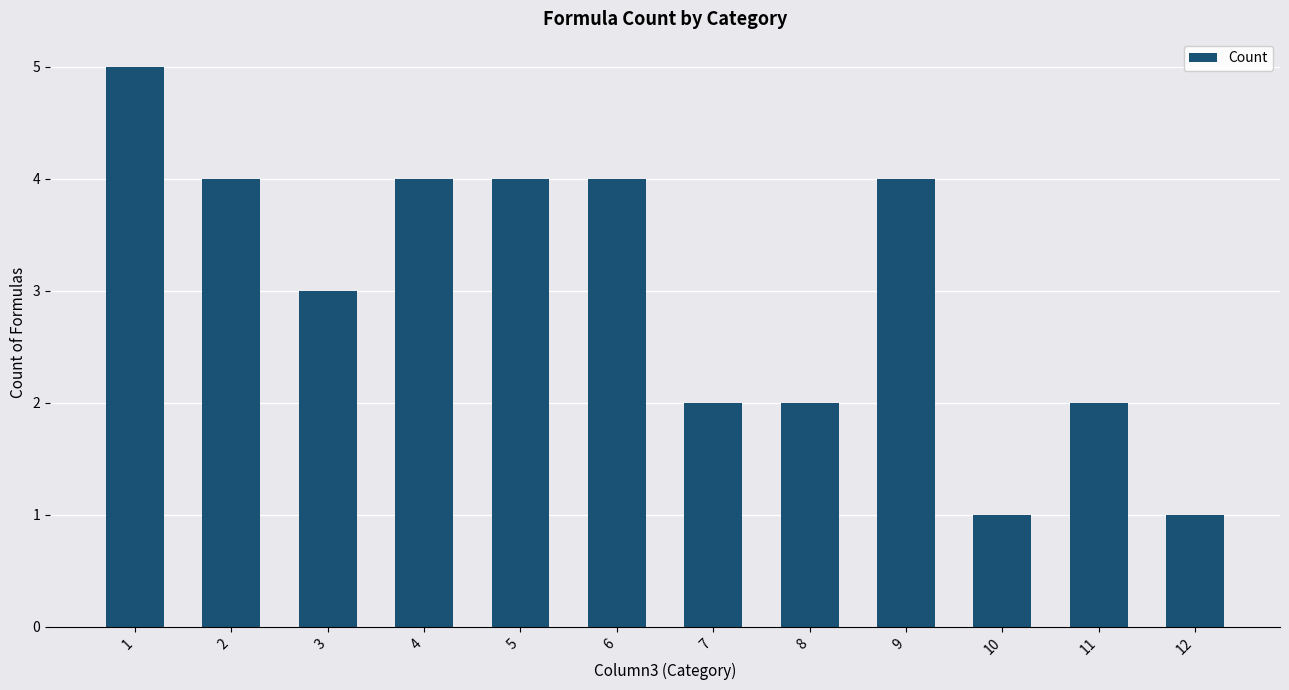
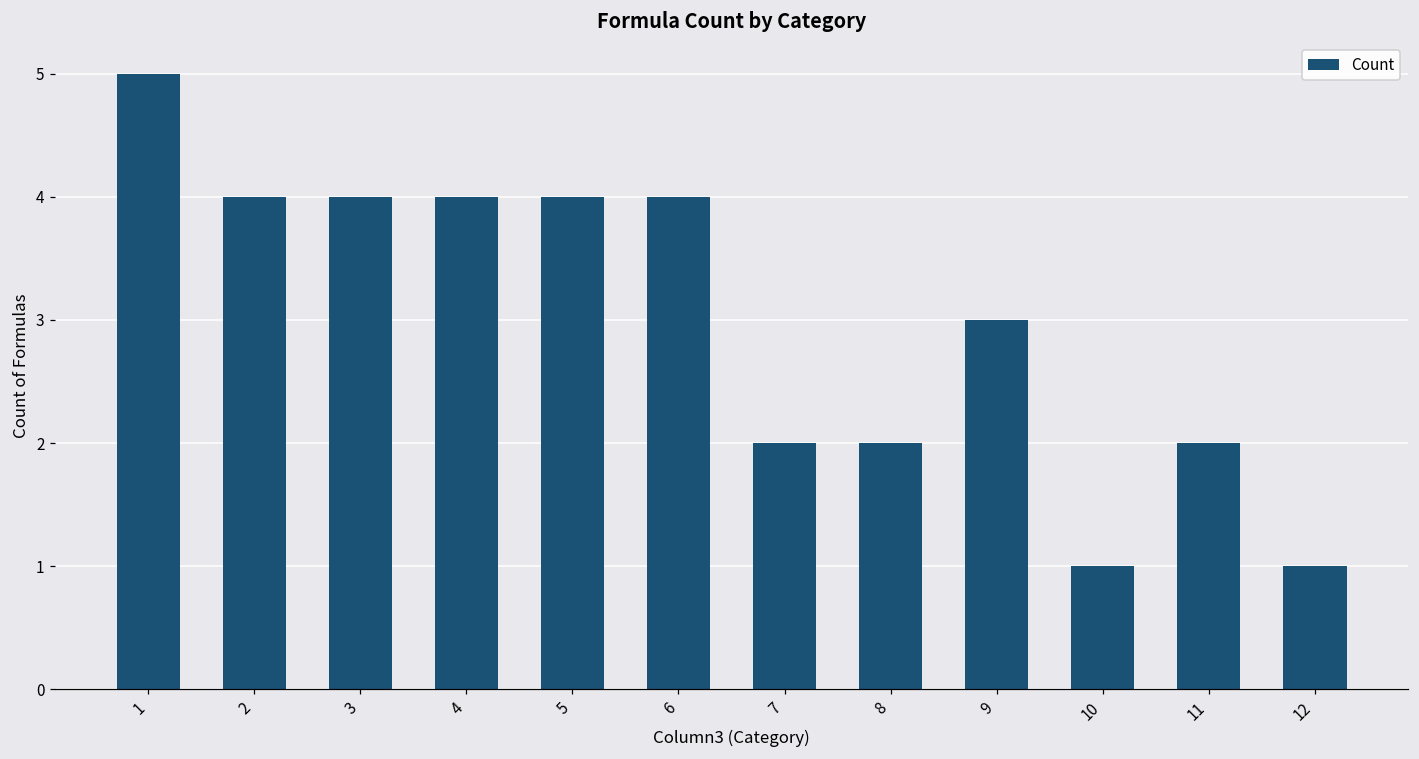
3: 3 -> 4
9: 4 -> 3
